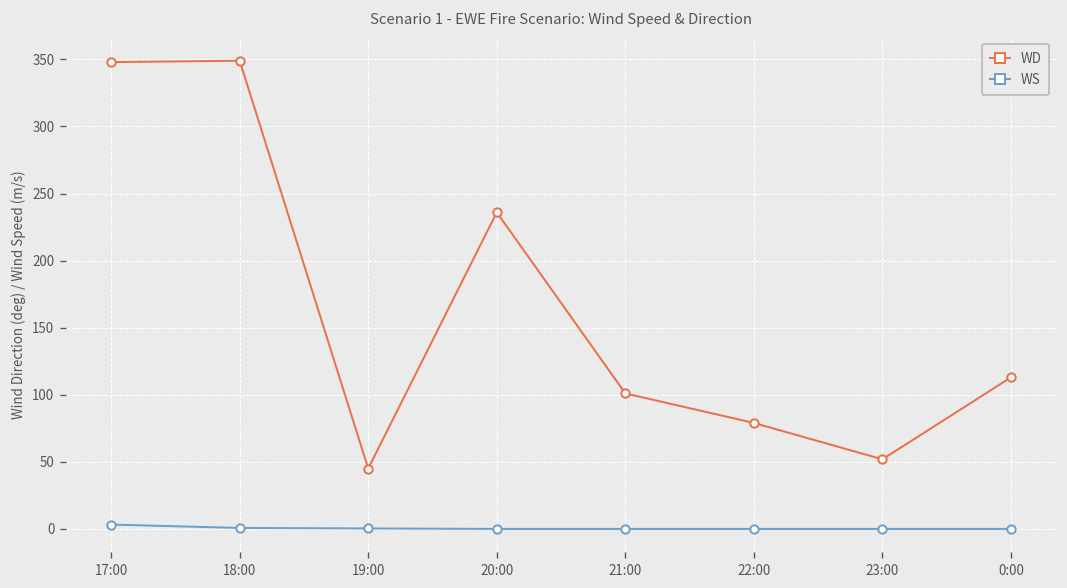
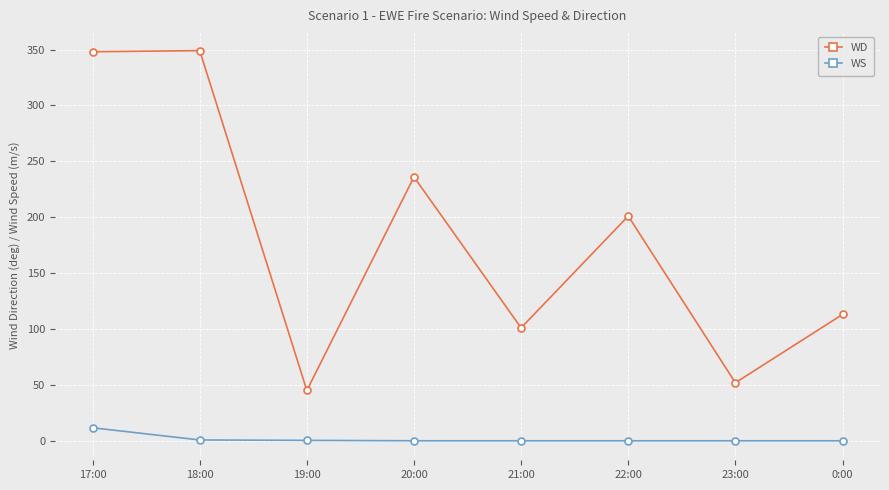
WS, 17:00: 3 -> 12
WD, 22:00: 79 -> 201
